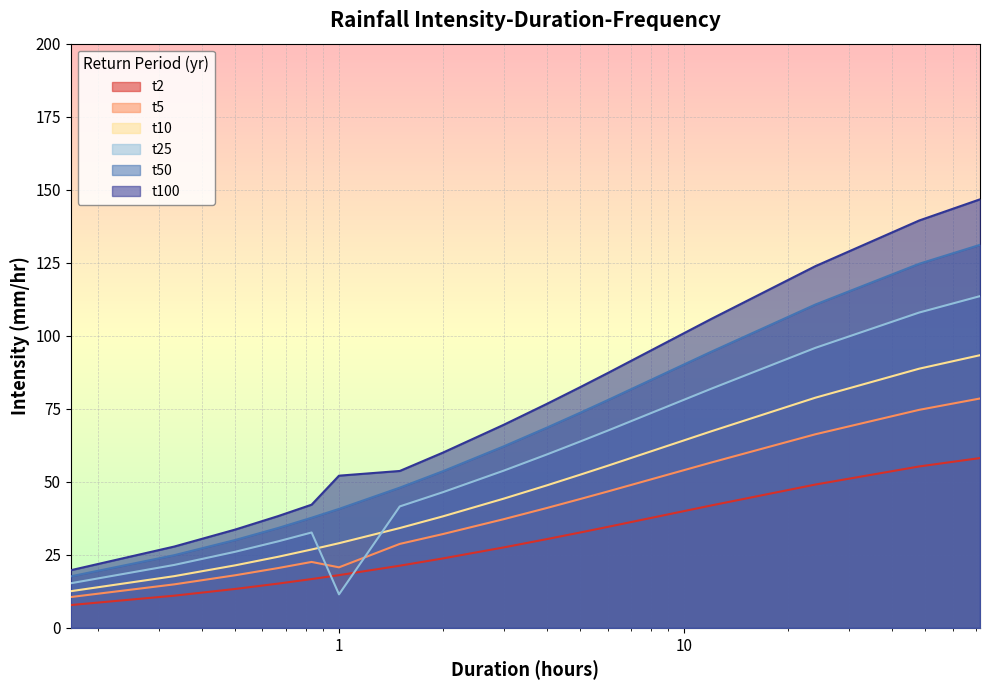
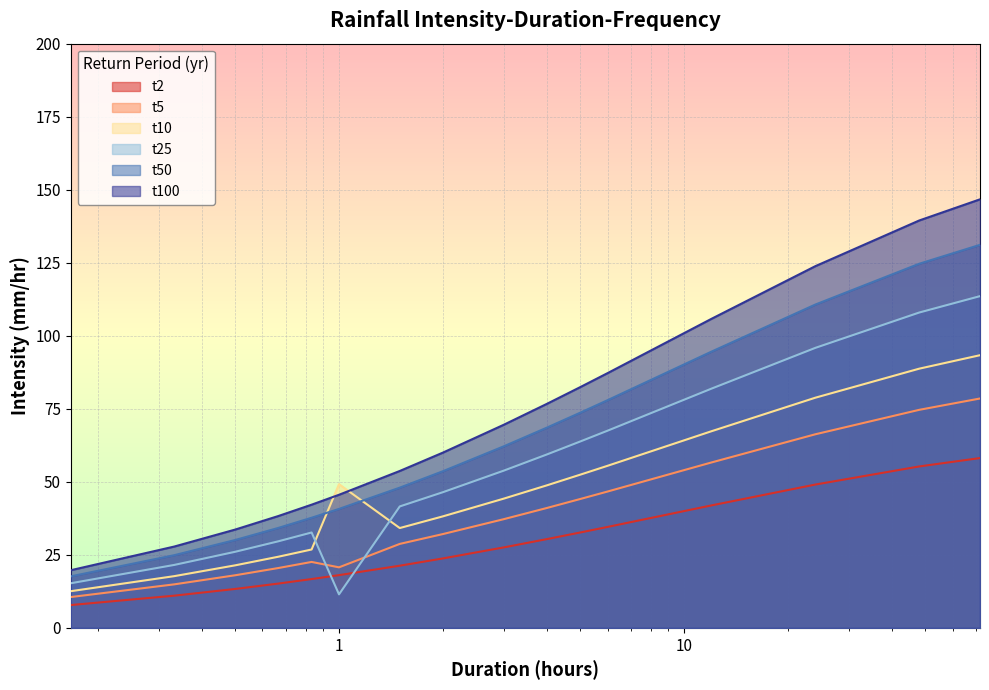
t10, 1: 29 -> 49
t100, 1: 52 -> 46
